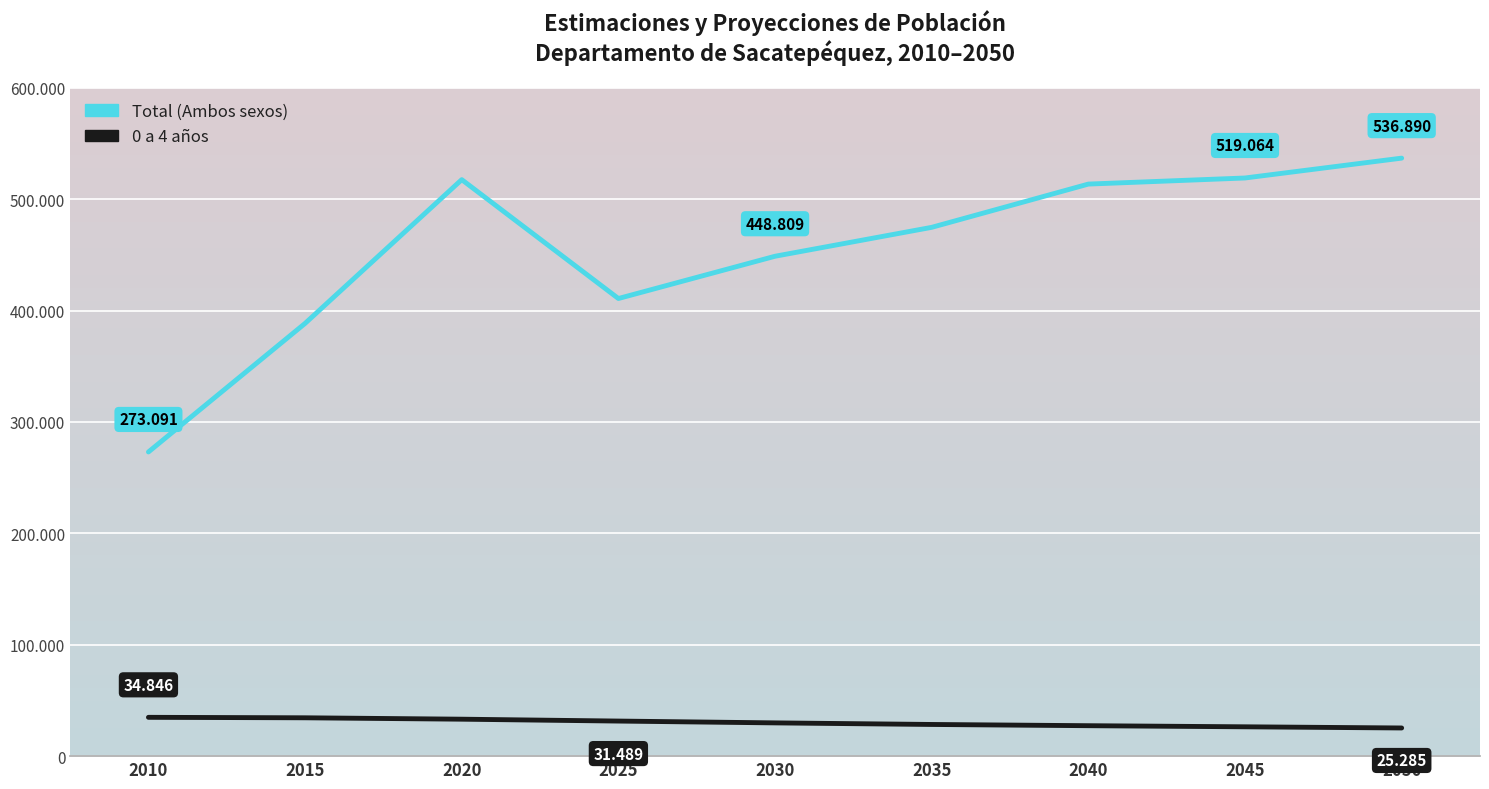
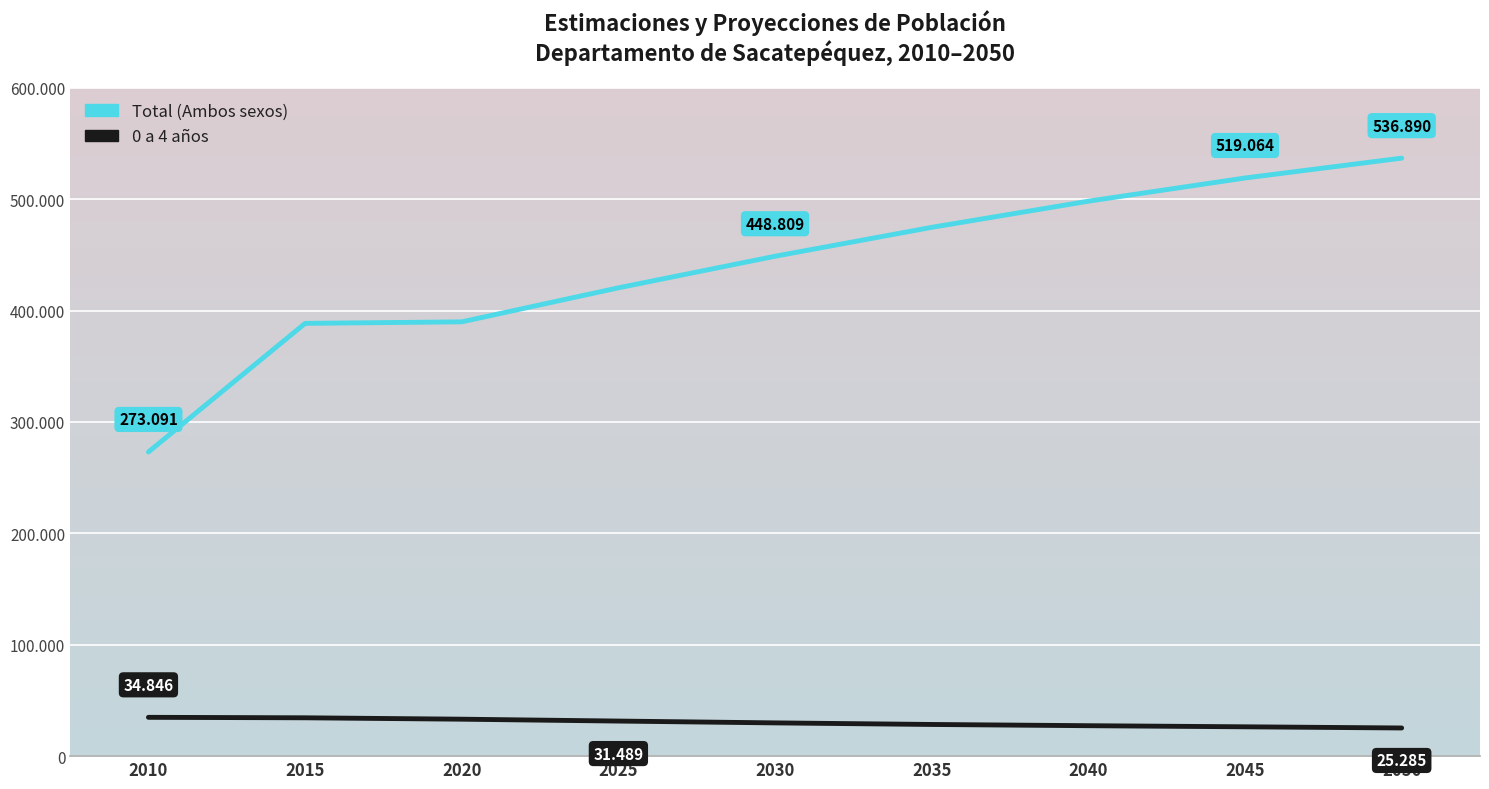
Total (Ambos sexos), 2020: 518 -> 390
Total (Ambos sexos), 2025: 411 -> 420
Total (Ambos sexos), 2040: 514 -> 498
